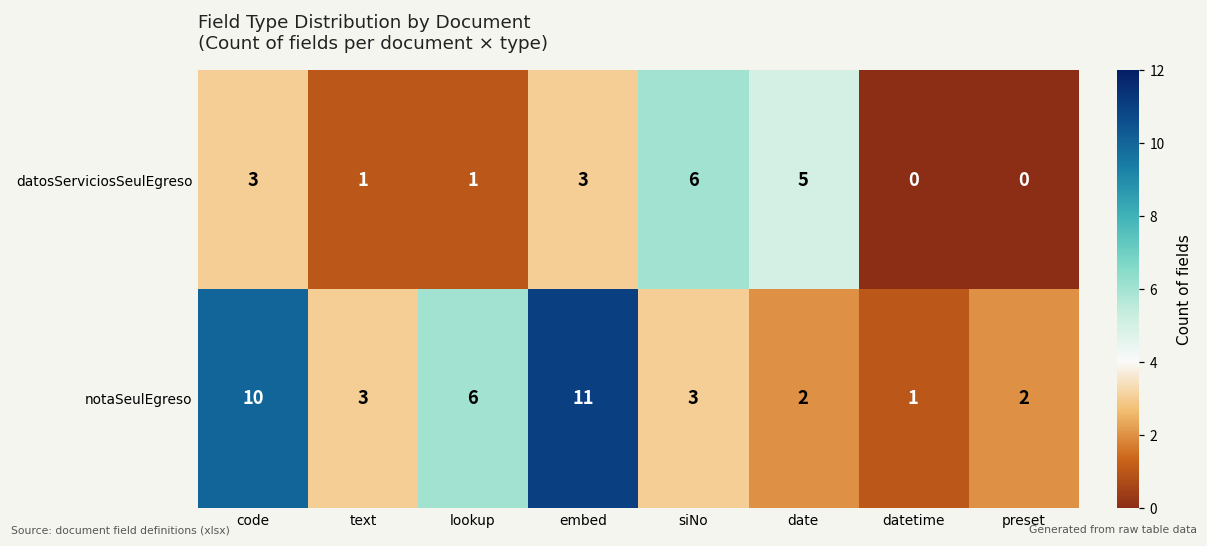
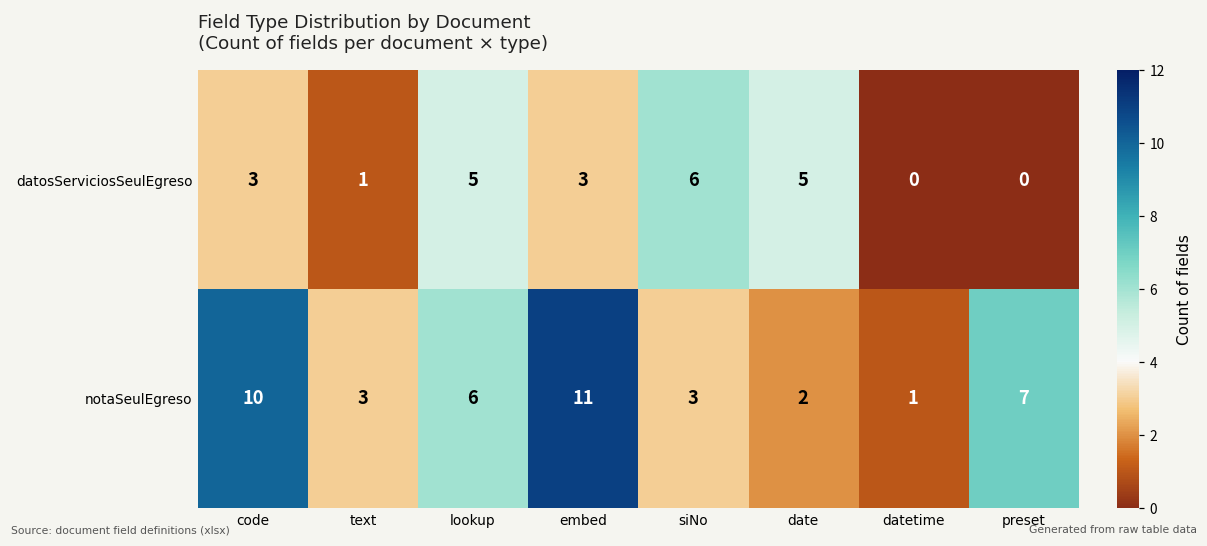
datosServiciosSeulEgreso, lookup: 1 -> 5
notaSeulEgreso, preset: 2 -> 7
